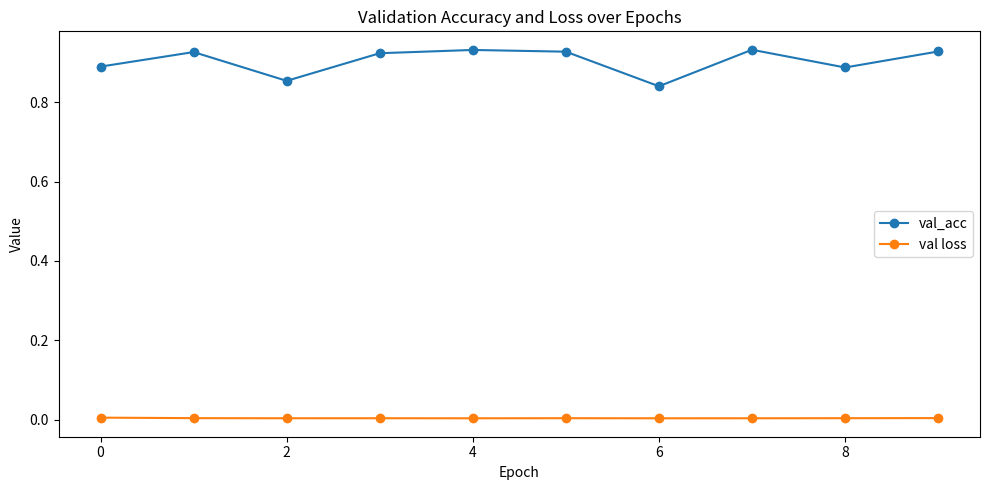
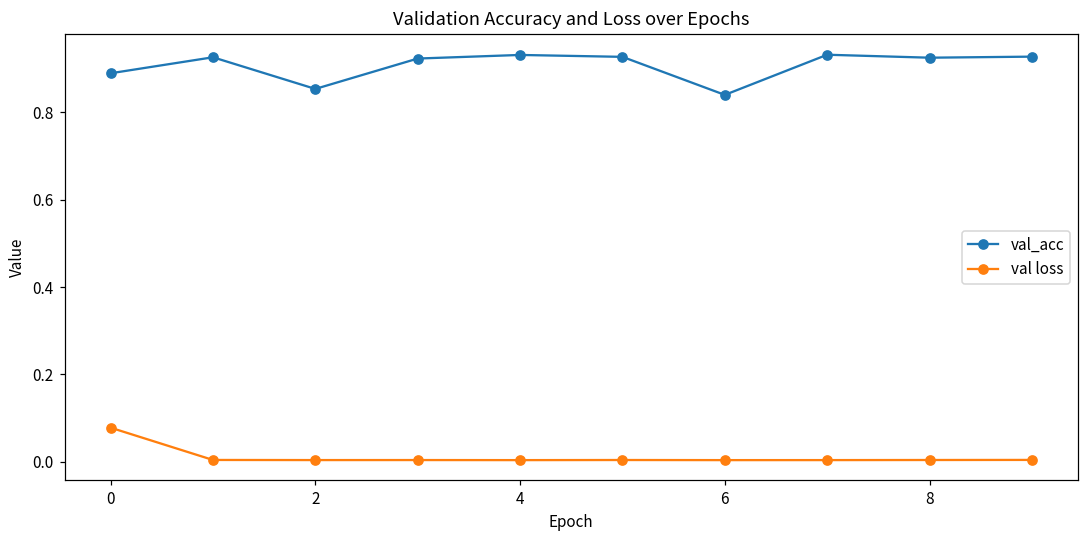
val loss, 0: 0.01 -> 0.08
val_acc, 8: 0.89 -> 0.92
